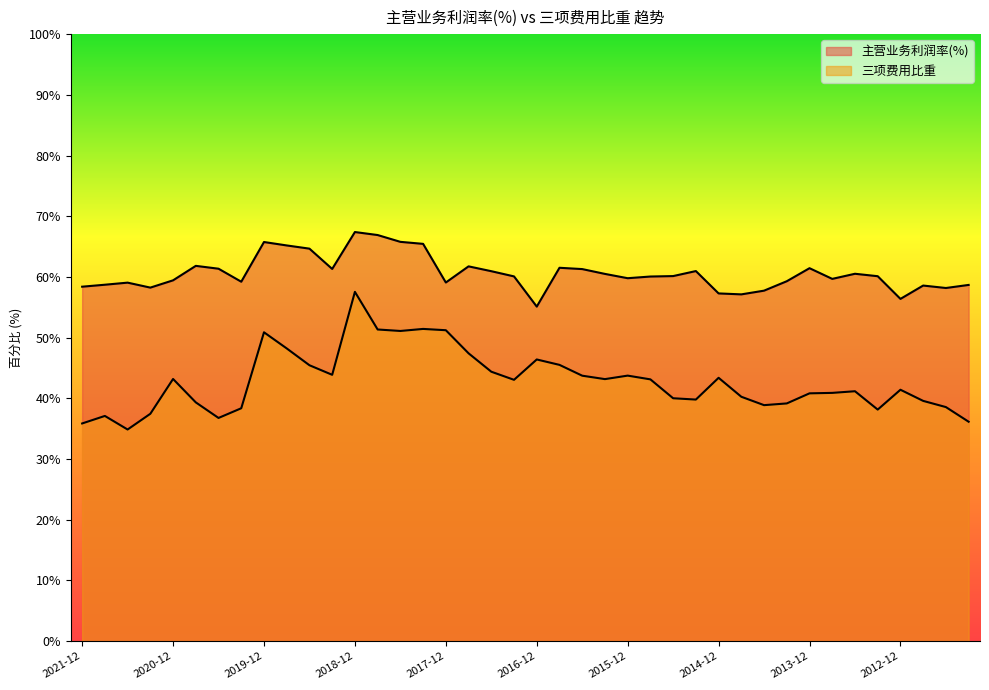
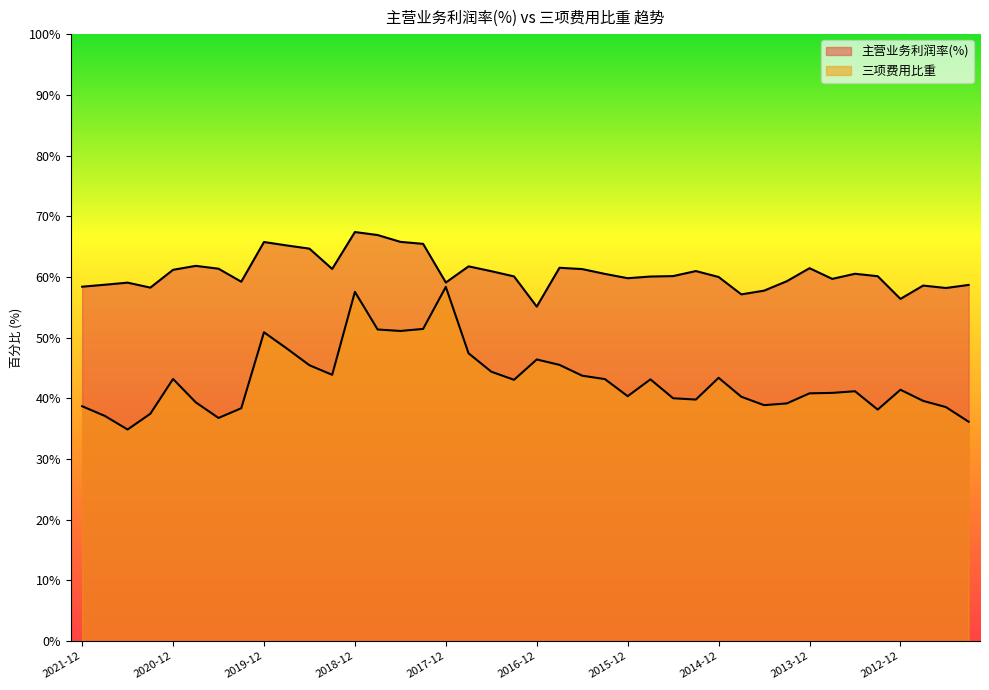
三项费用比重, 2021-12: 36% -> 39%
主营业务利润率(%), 2020-12: 59% -> 61%
三项费用比重, 2017-12: 51% -> 58%
三项费用比重, 2015-12: 44% -> 40%
主营业务利润率(%), 2014-12: 57% -> 60%
